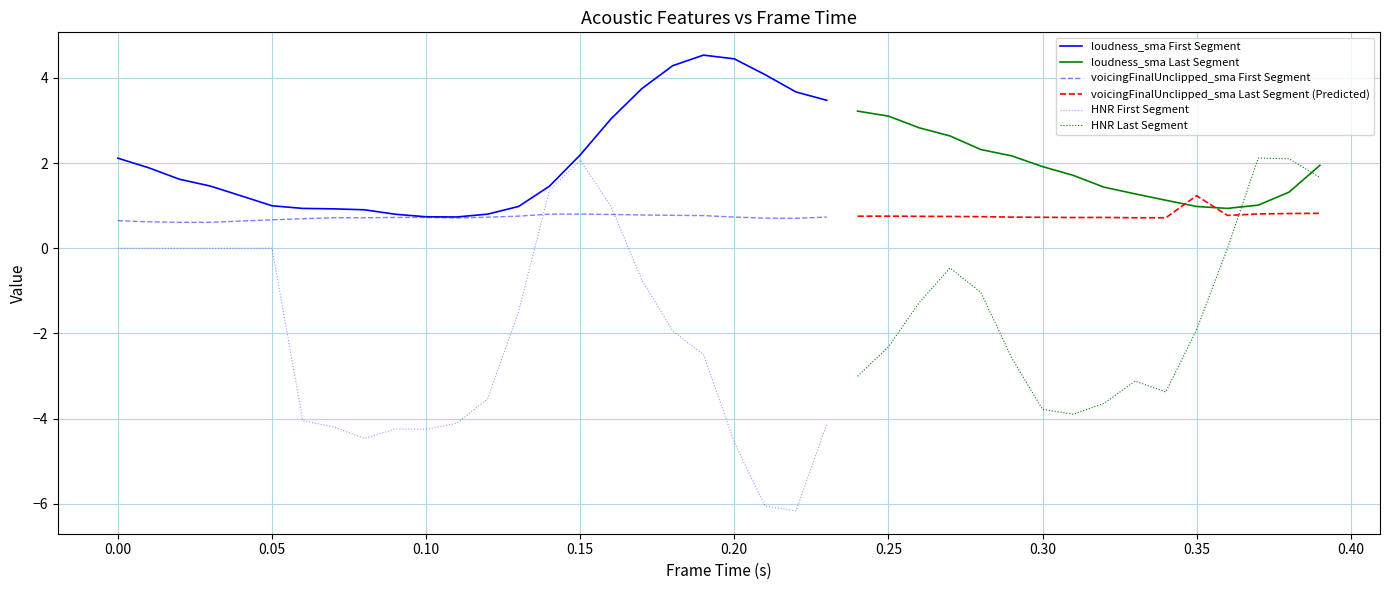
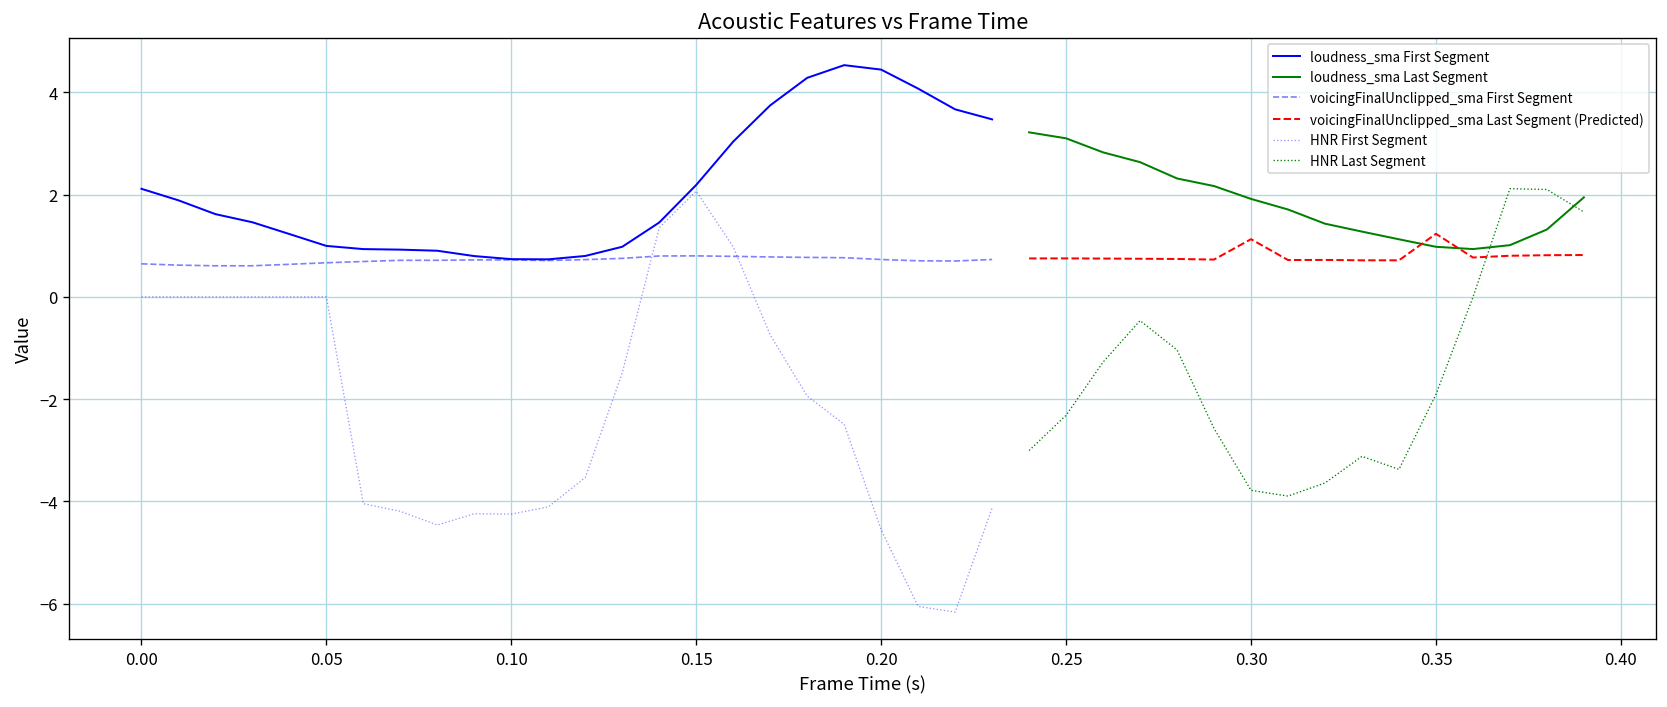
voicingFinalUnclipped_sma Last Segment (Predicted), 0.30: 0.7 -> 1.1
